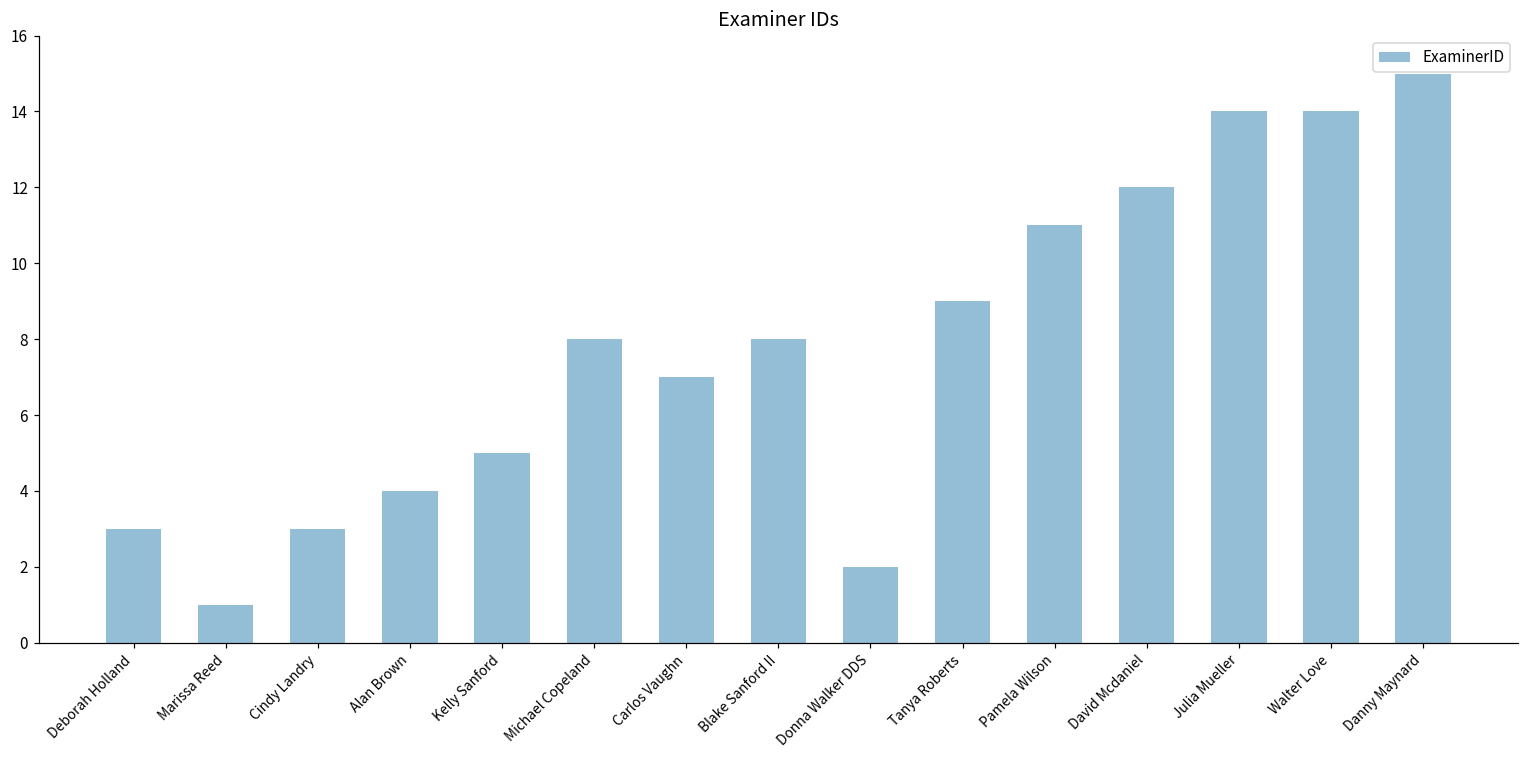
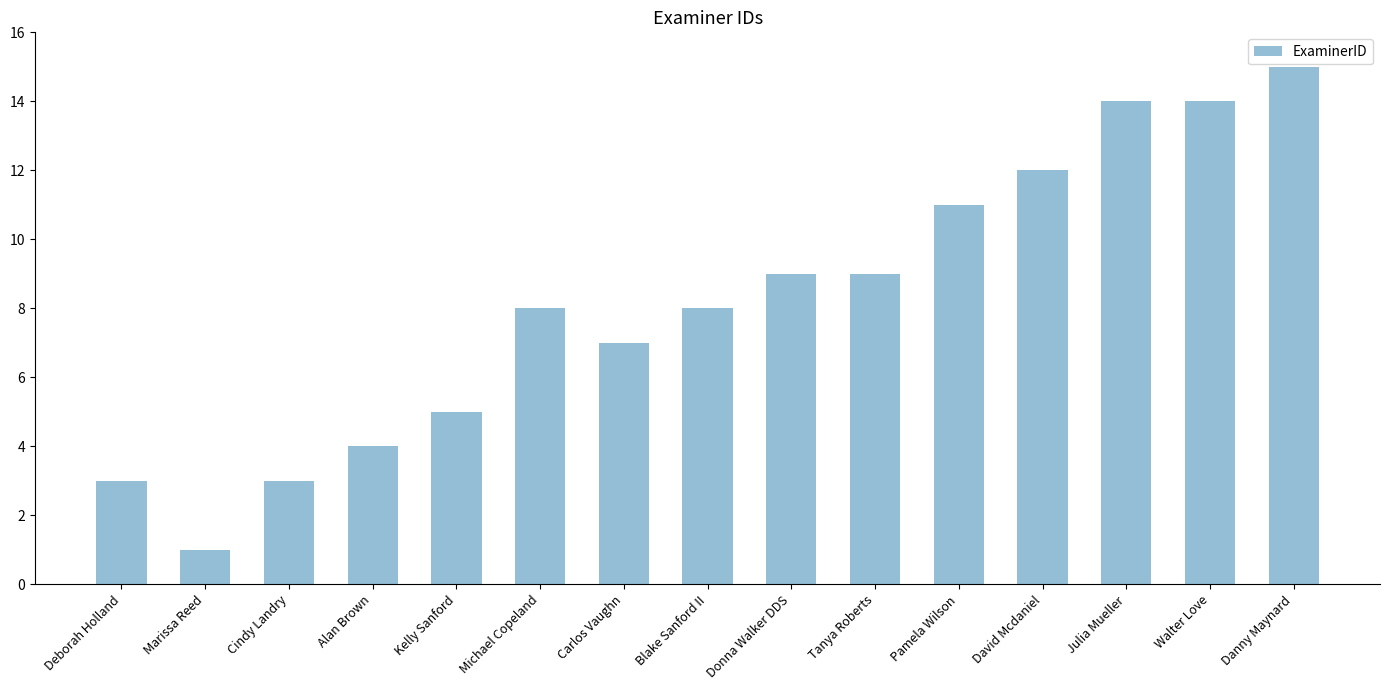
Donna Walker DDS: 2 -> 9
